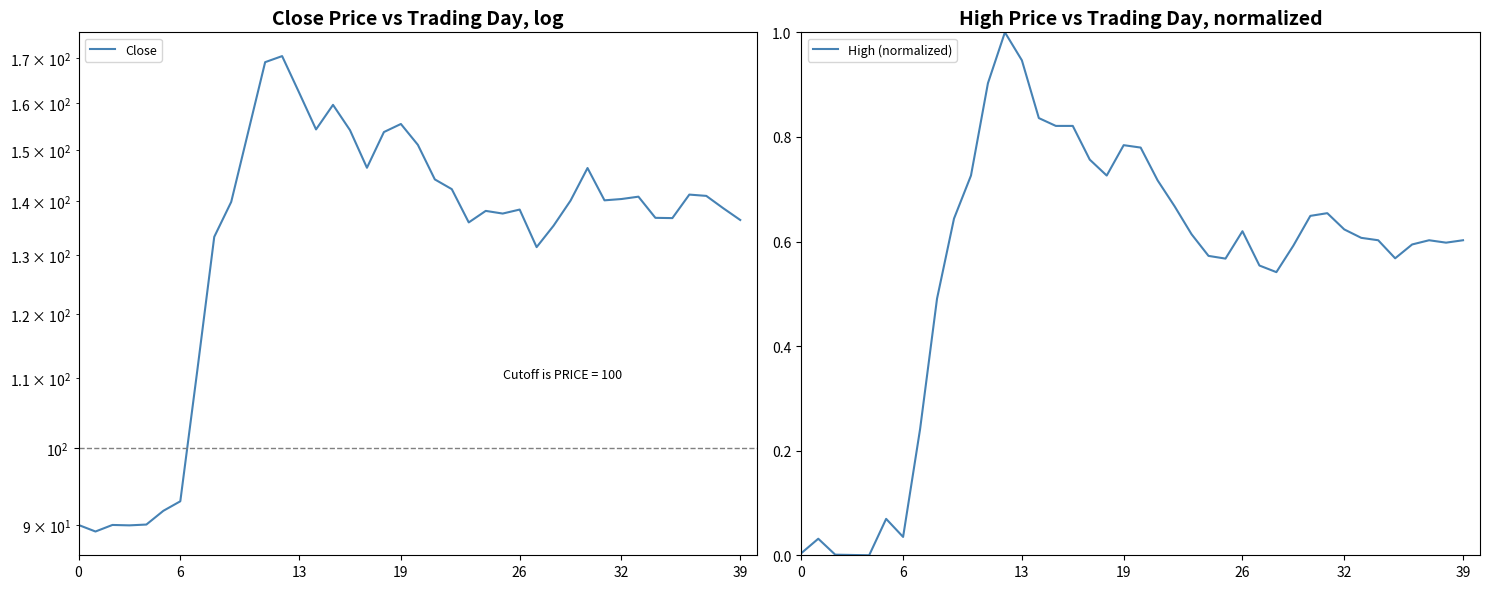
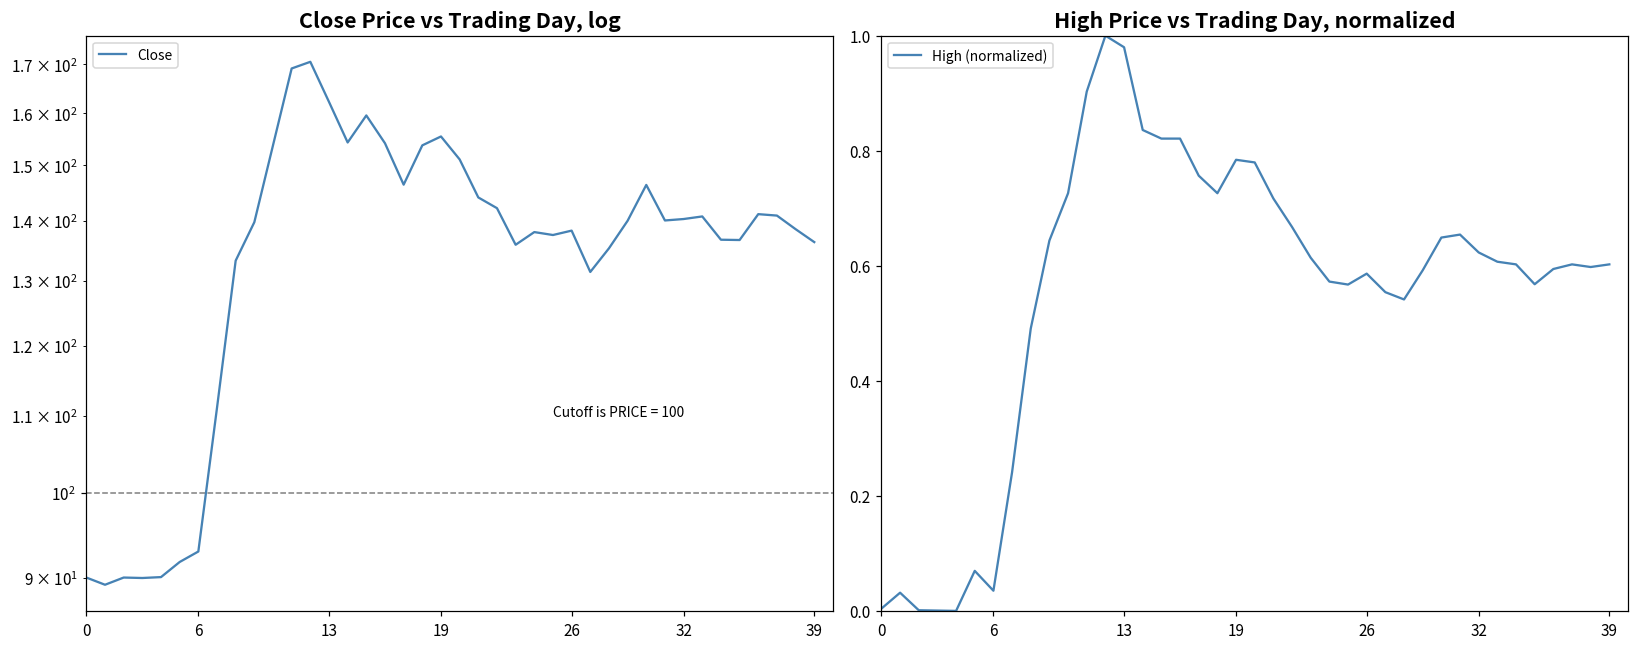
High Price vs Trading Day, normalized, 13: 0.95 -> 0.98
High Price vs Trading Day, normalized, 26: 0.62 -> 0.59
